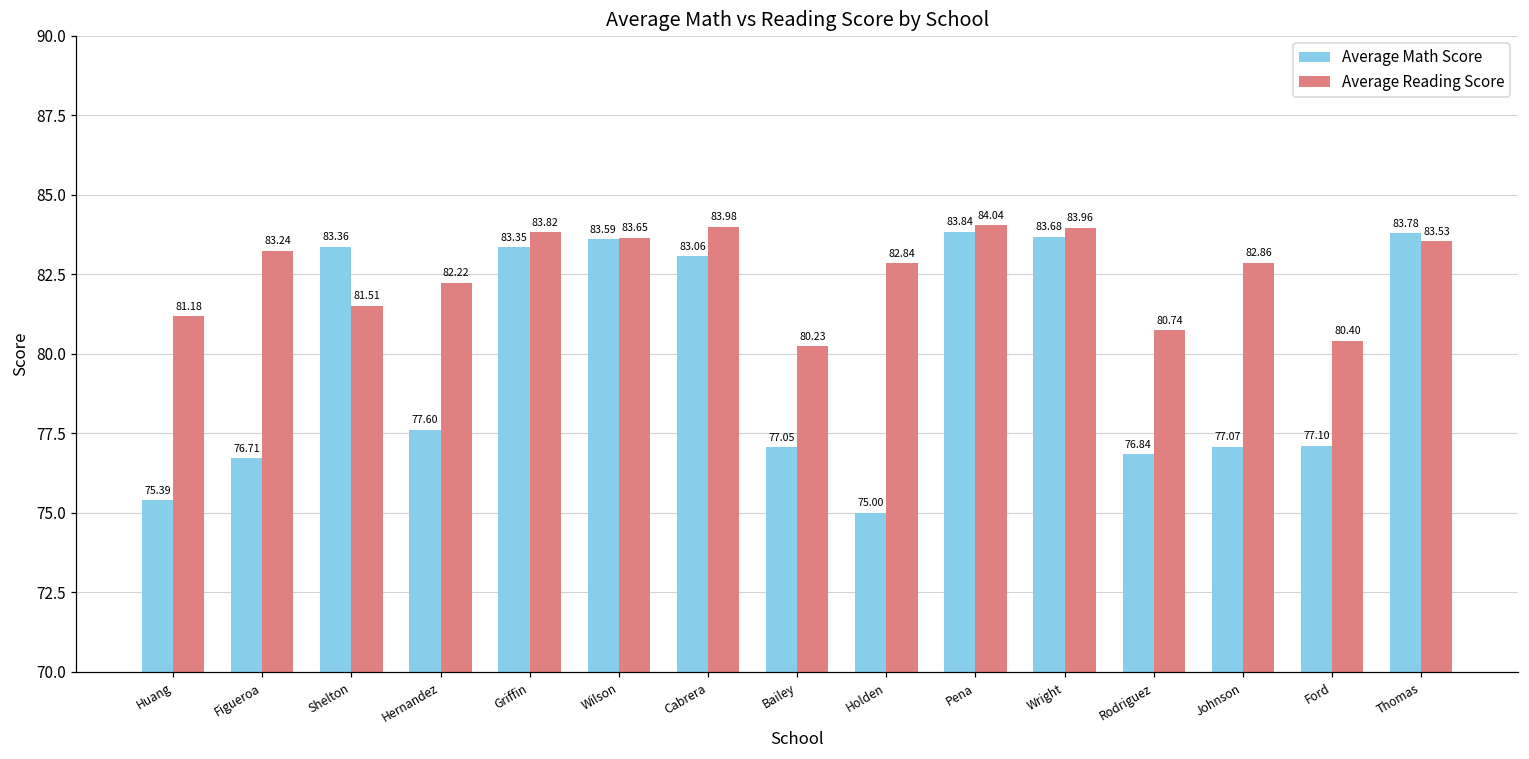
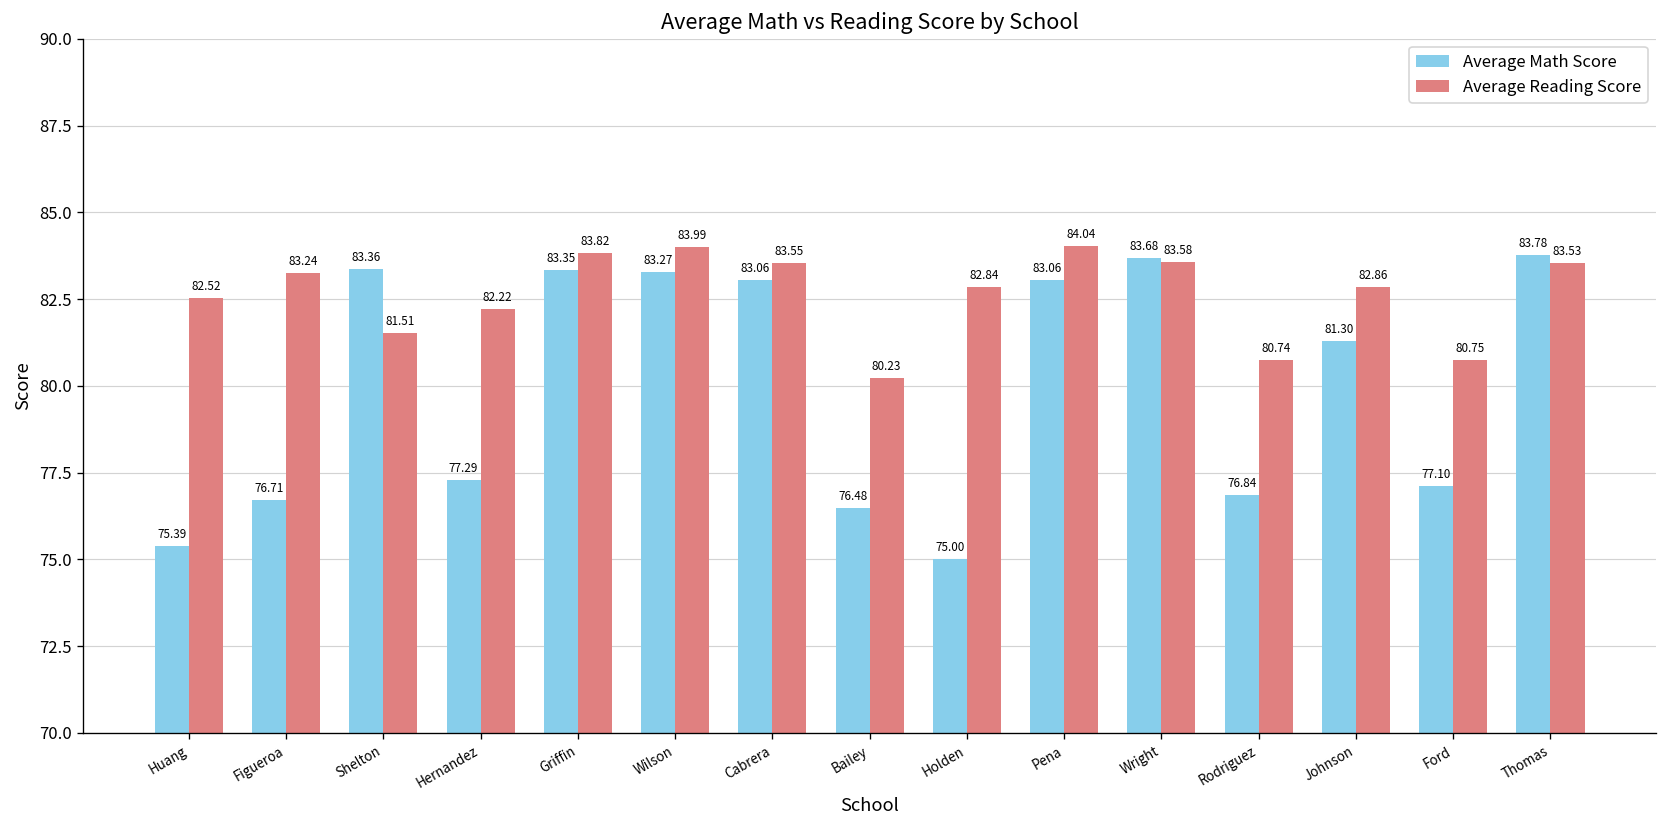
Average Reading Score, Huang: 81.18 -> 82.52
Average Math Score, Hernandez: 77.60 -> 77.29
Average Math Score, Wilson: 83.59 -> 83.27
Average Reading Score, Wilson: 83.65 -> 83.99
Average Reading Score, Cabrera: 83.98 -> 83.55
Average Math Score, Bailey: 77.05 -> 76.48
Average Math Score, Pena: 83.84 -> 83.06
Average Reading Score, Wright: 83.96 -> 83.58
Average Math Score, Johnson: 77.07 -> 81.30
Average Reading Score, Ford: 80.40 -> 80.75
